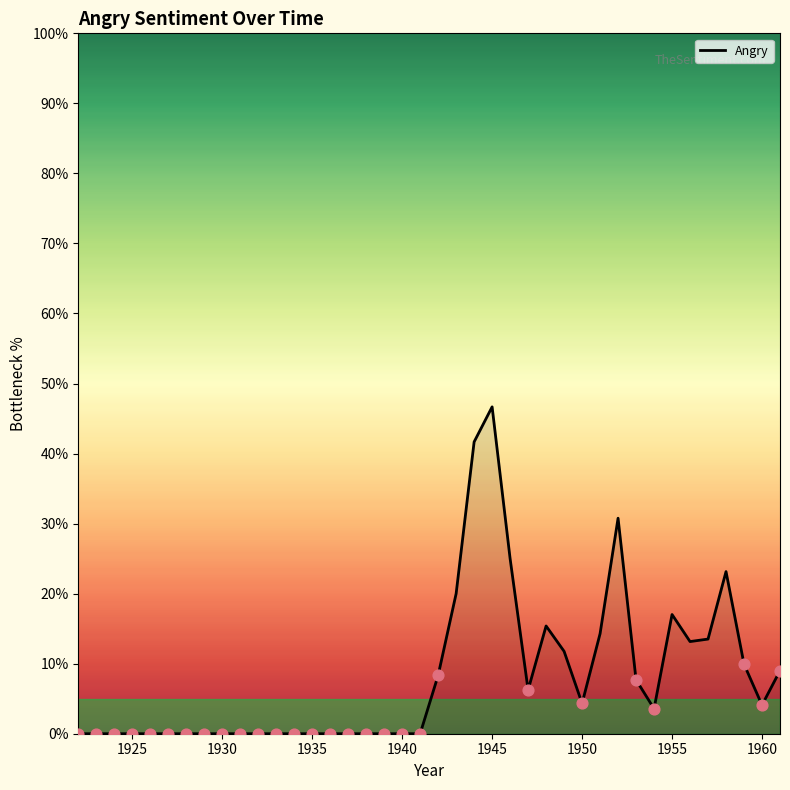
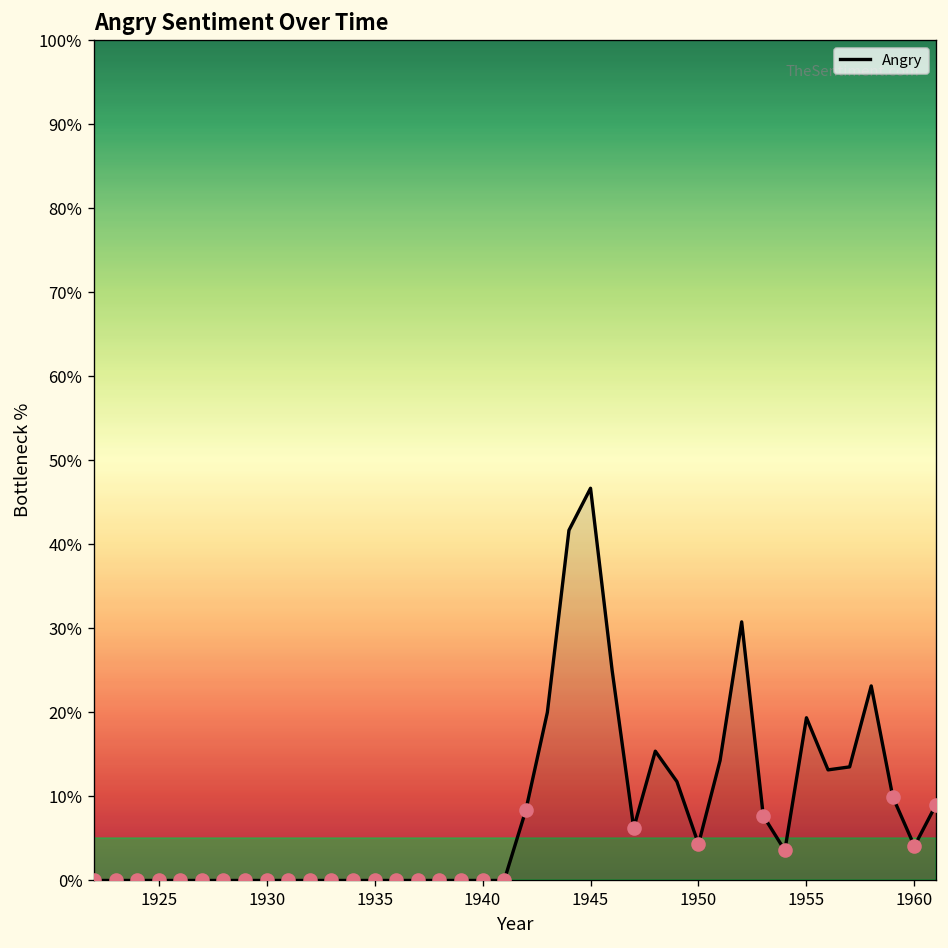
Angry, 1955: 17% -> 19%
